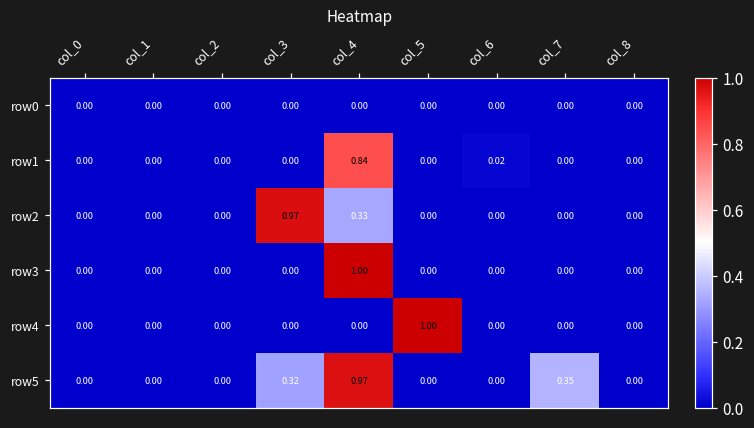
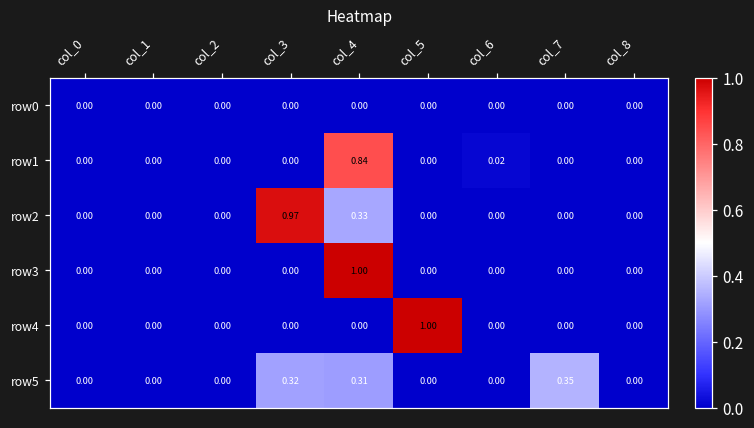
row5, col_4: 0.97 -> 0.31
